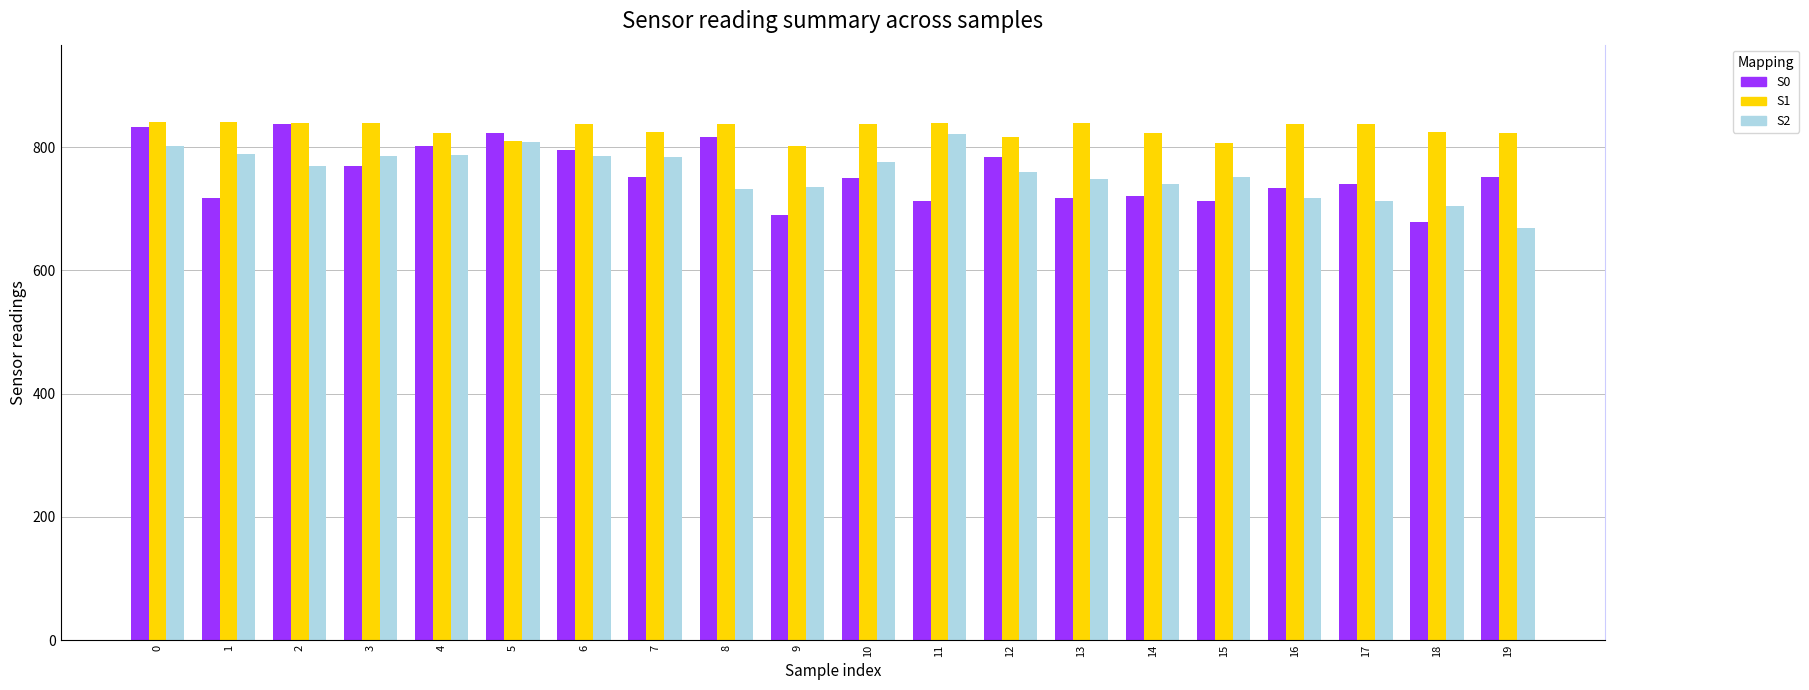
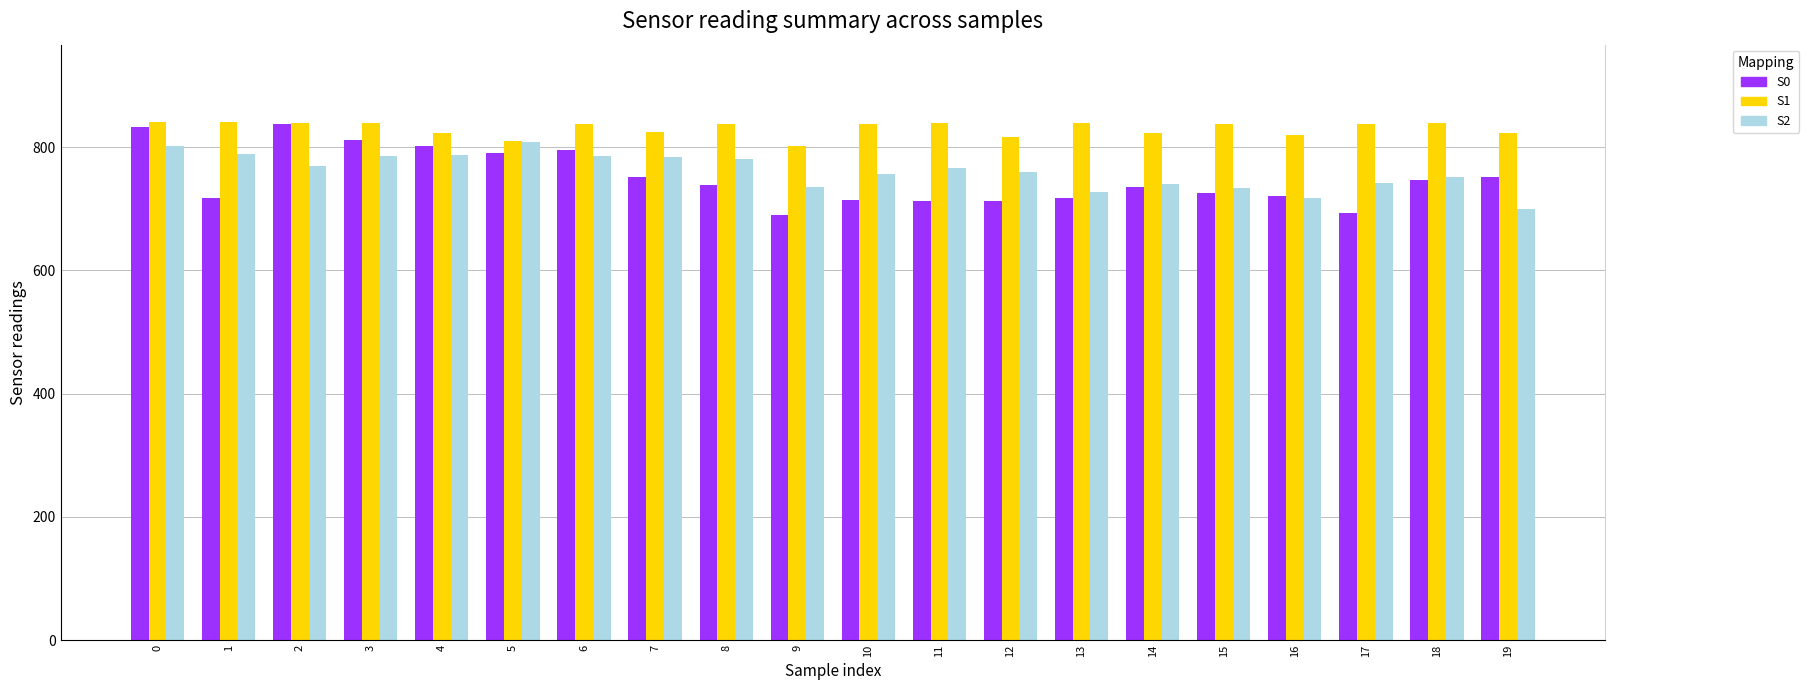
S0, 3: 770 -> 810
S0, 5: 820 -> 790
S0, 8: 820 -> 740
S2, 8: 730 -> 780
S0, 10: 750 -> 710
S2, 10: 780 -> 760
S2, 11: 820 -> 770
S0, 12: 780 -> 710
S2, 13: 750 -> 730
S0, 14: 720 -> 740
S0, 15: 710 -> 730
S1, 15: 810 -> 840
S2, 15: 750 -> 730
S0, 16: 730 -> 720
S1, 16: 840 -> 820
S0, 17: 740 -> 690
S2, 17: 710 -> 740
S0, 18: 680 -> 750
S1, 18: 830 -> 840
S2, 18: 710 -> 750
S2, 19: 670 -> 700
